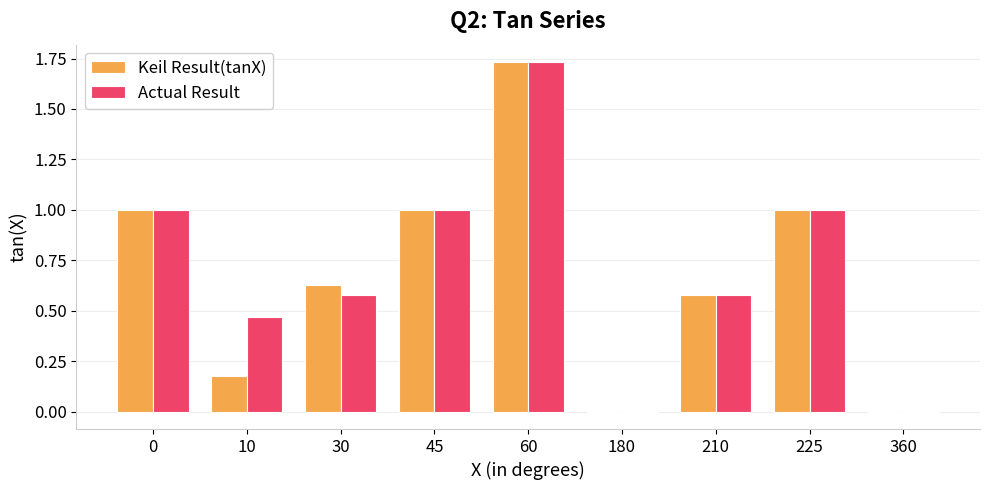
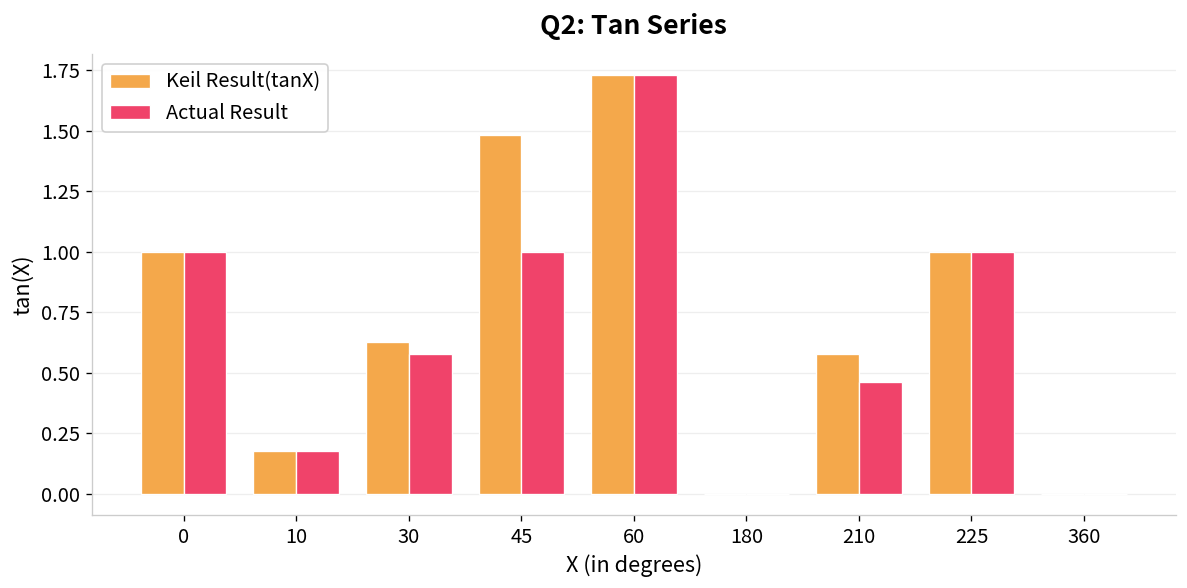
Actual Result, 10: 0.47 -> 0.18
Keil Result(tanX), 45: 1.00 -> 1.48
Actual Result, 210: 0.58 -> 0.46
